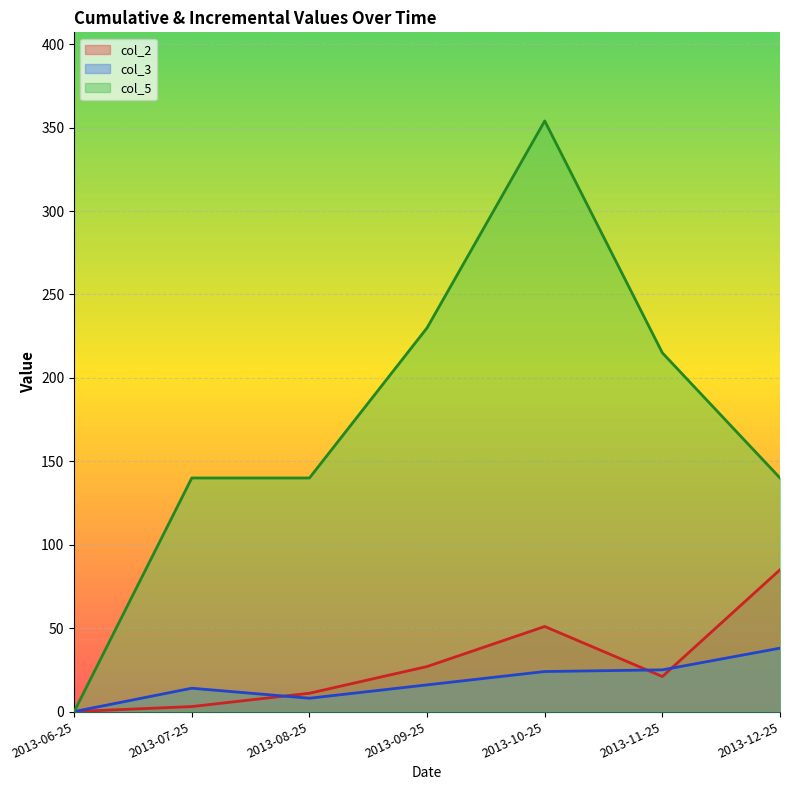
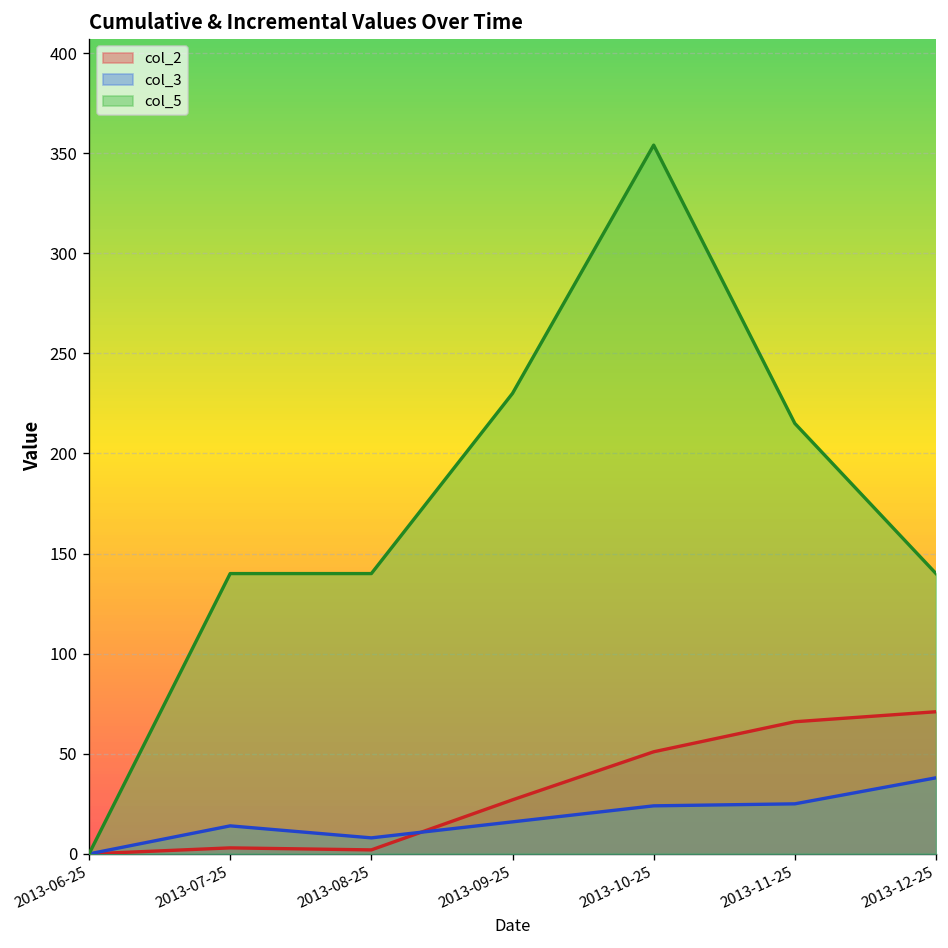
col_2, 2013-08-25: 11 -> 2
col_2, 2013-11-25: 21 -> 66
col_2, 2013-12-25: 85 -> 71
